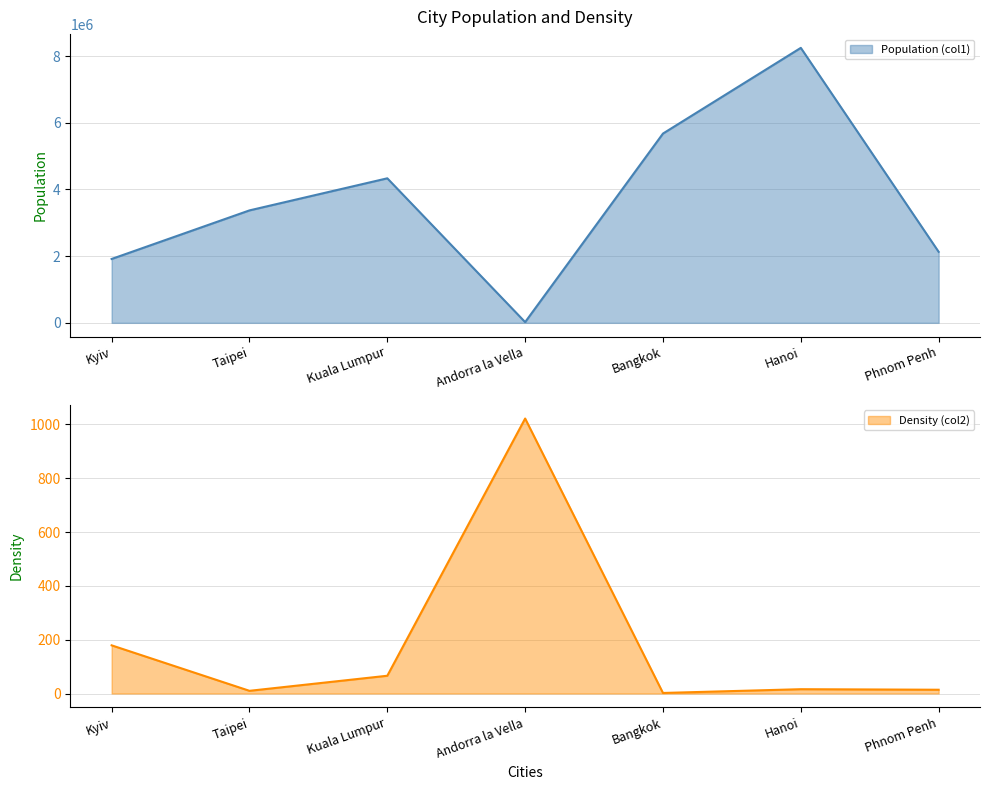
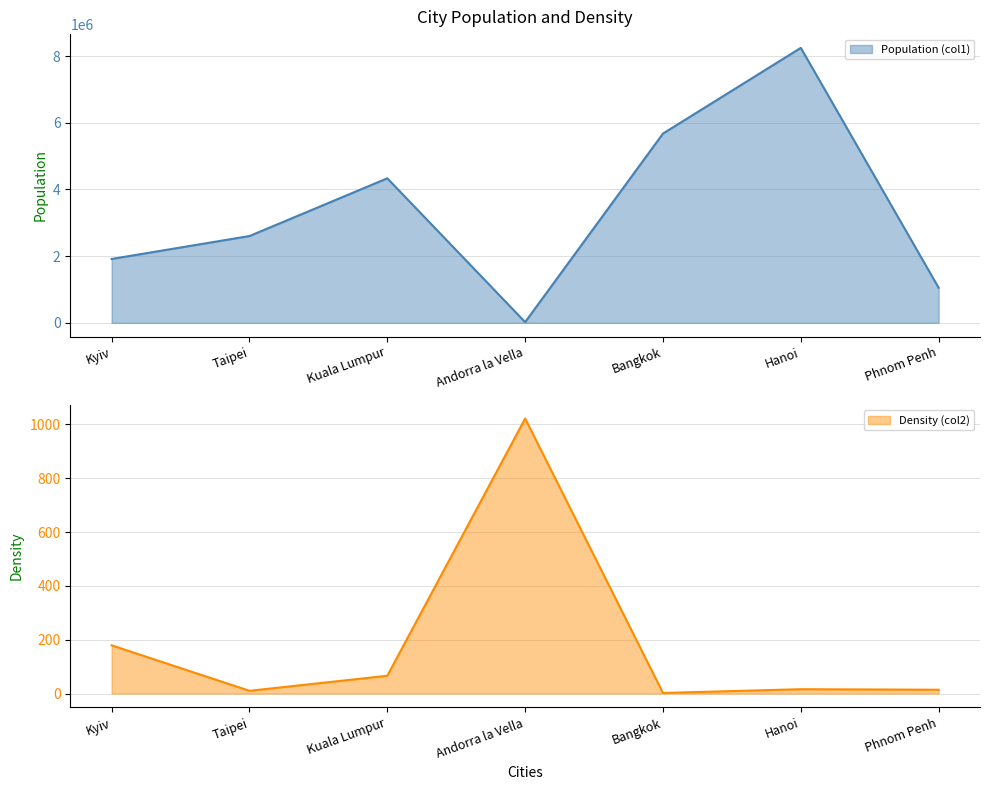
City Population and Density, Taipei: 3400000 -> 2600000
City Population and Density, Phnom Penh: 2100000 -> 1100000
